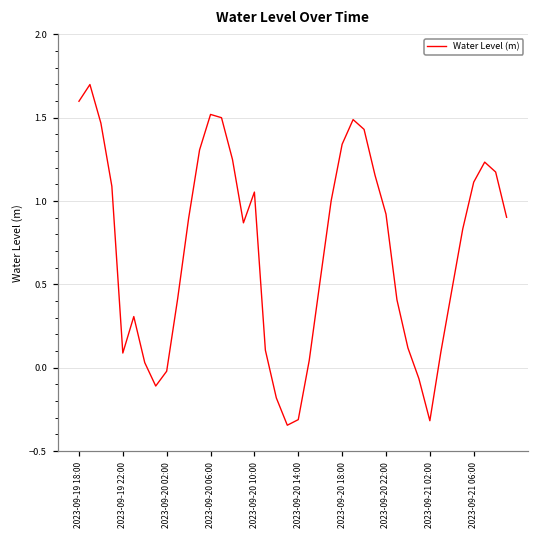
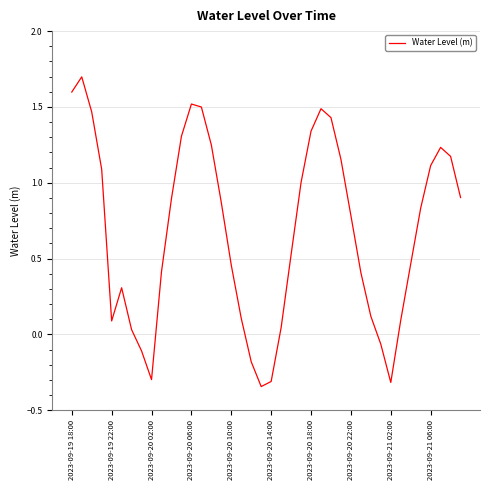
2023-09-20 02:00: -0.02 -> -0.30
2023-09-20 10:00: 1.05 -> 0.46
2023-09-20 22:00: 0.92 -> 0.78
